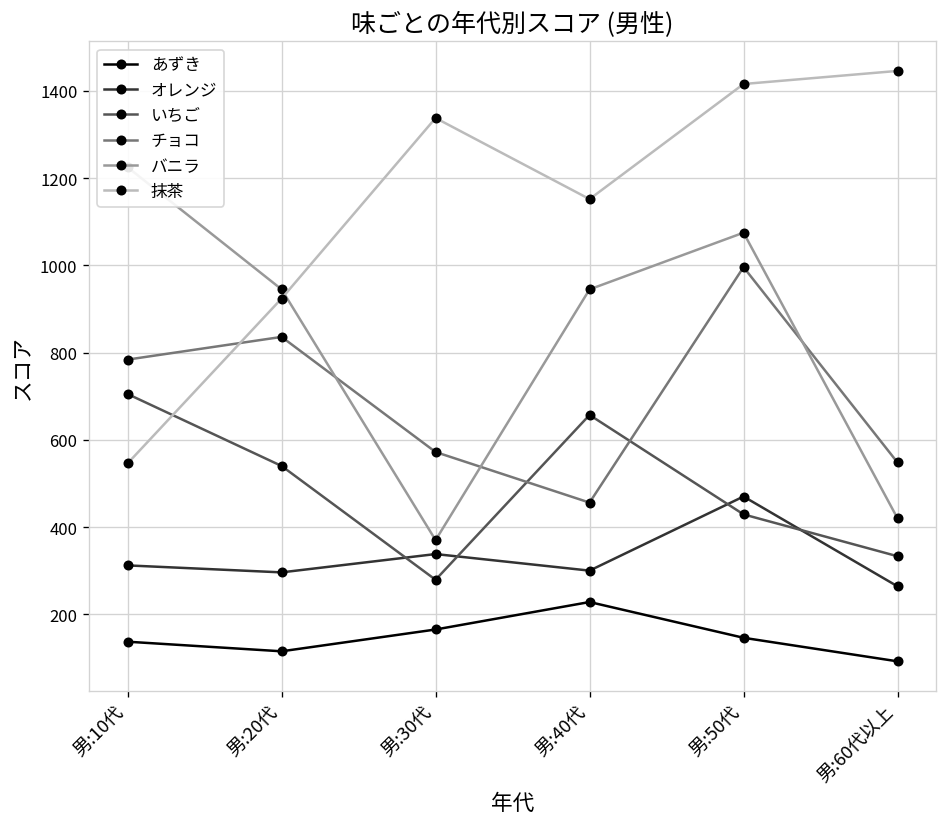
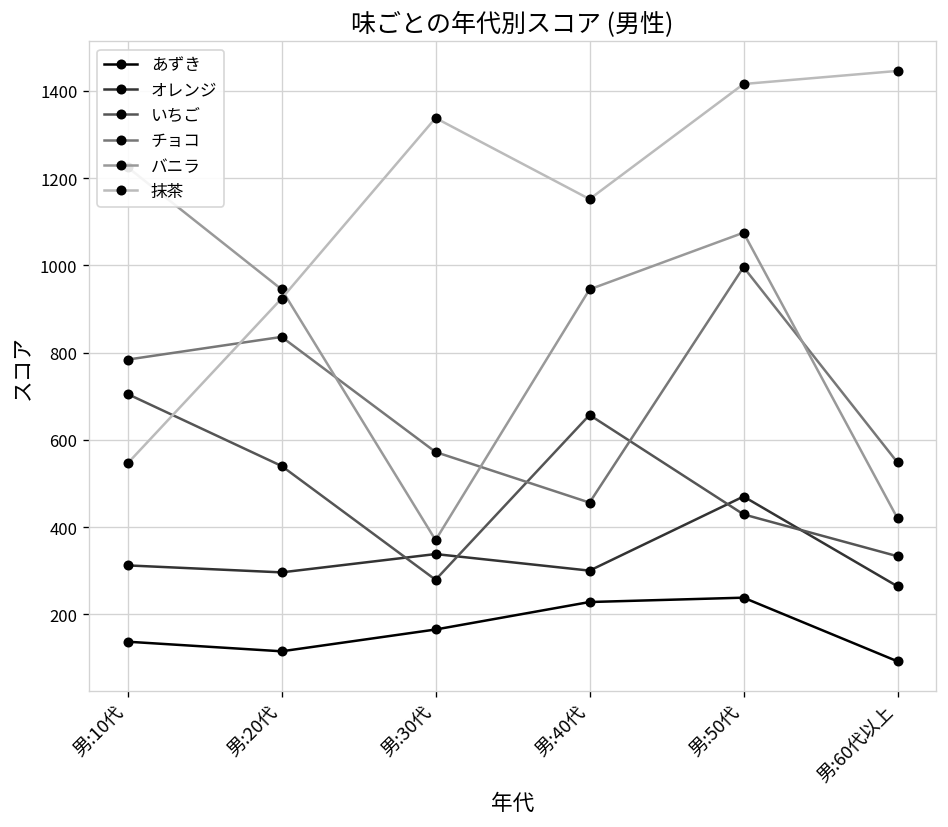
あずき, 男:50代: 150 -> 240
